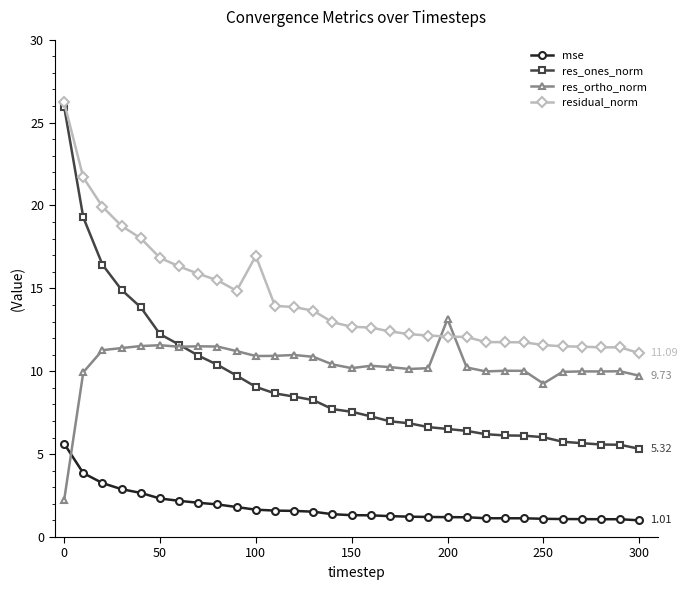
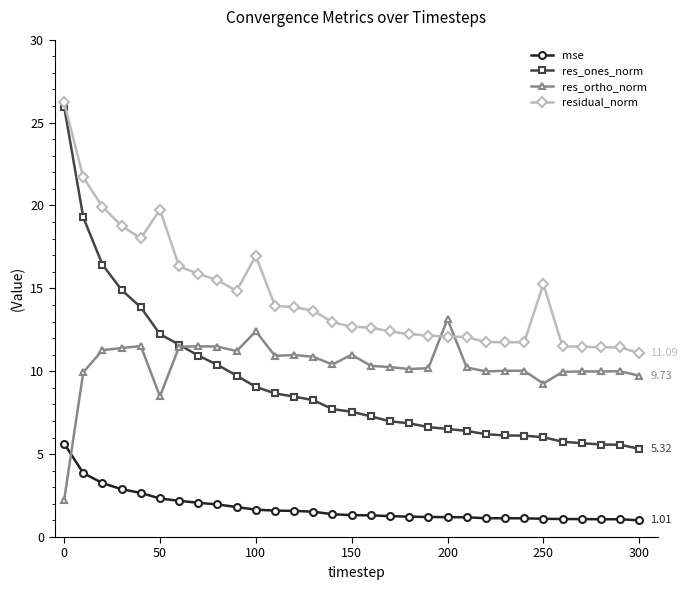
res_ortho_norm, 50: 11.6 -> 8.5
residual_norm, 50: 16.8 -> 19.7
res_ortho_norm, 100: 10.9 -> 12.4
res_ortho_norm, 150: 10.2 -> 11.0
residual_norm, 250: 11.6 -> 15.3
